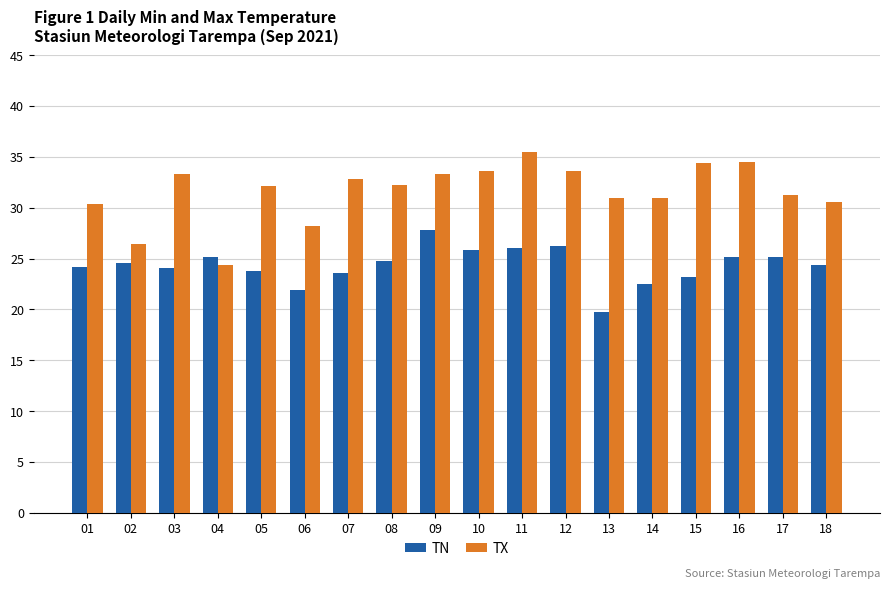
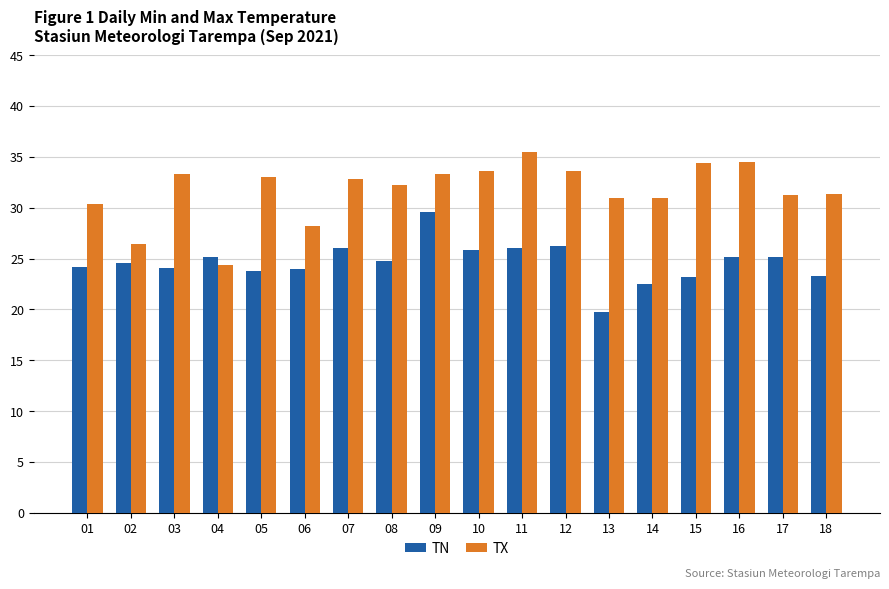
TX, 05: 32.1 -> 33.0
TN, 06: 21.9 -> 24.0
TN, 07: 23.6 -> 26.0
TN, 09: 27.8 -> 29.6
TN, 18: 24.4 -> 23.3
TX, 18: 30.6 -> 31.4
